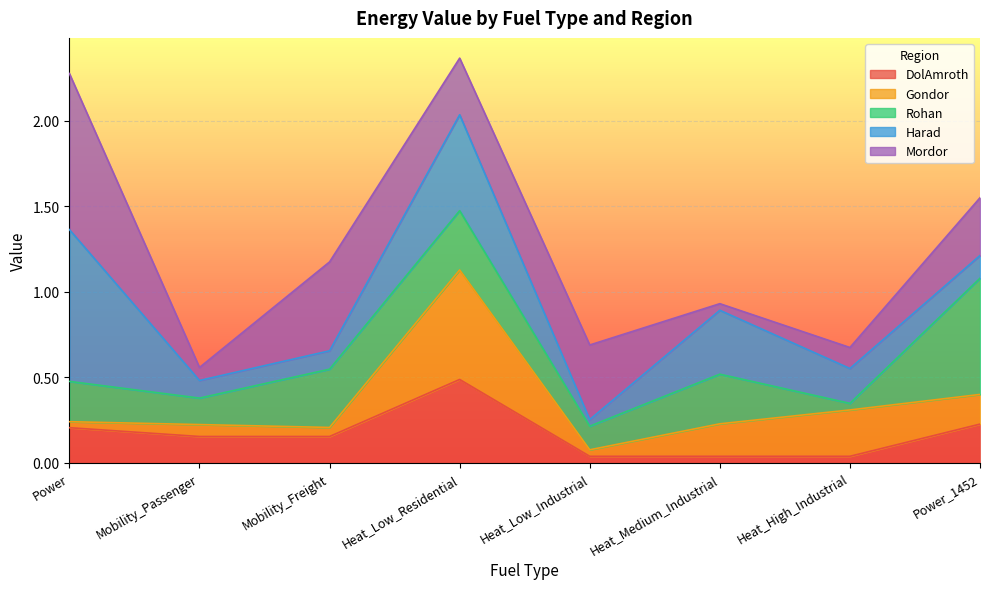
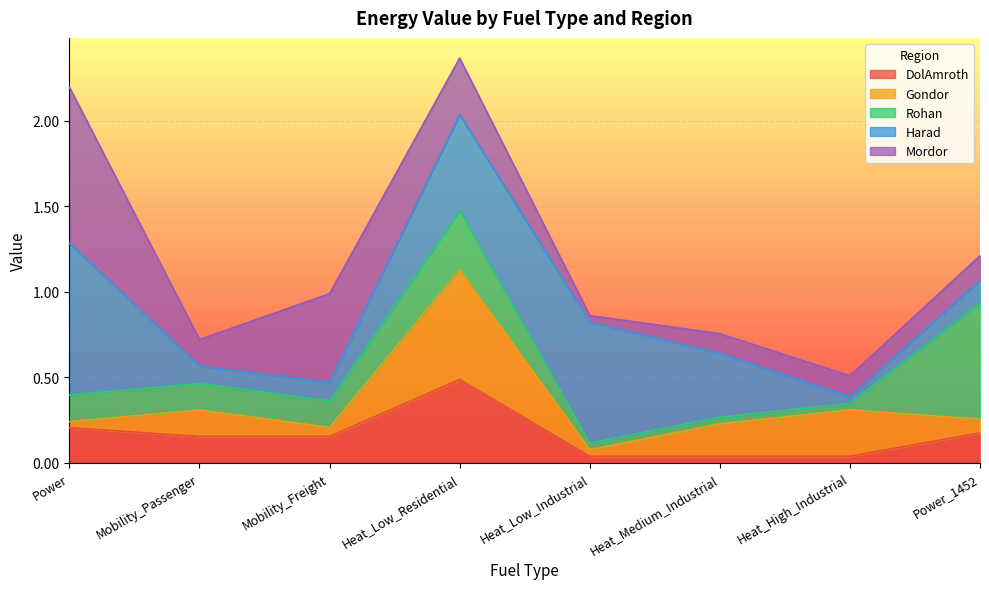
Rohan, Power: 0.24 -> 0.16
Gondor, Mobility_Passenger: 0.07 -> 0.15
Mordor, Mobility_Passenger: 0.08 -> 0.15
Rohan, Mobility_Freight: 0.34 -> 0.15
Rohan, Heat_Low_Industrial: 0.14 -> 0.04
Harad, Heat_Low_Industrial: 0.04 -> 0.71
Mordor, Heat_Low_Industrial: 0.44 -> 0.04
Rohan, Heat_Medium_Industrial: 0.29 -> 0.04
Mordor, Heat_Medium_Industrial: 0.04 -> 0.12
Harad, Heat_High_Industrial: 0.20 -> 0.04
DolAmroth, Power_1452: 0.23 -> 0.18
Gondor, Power_1452: 0.17 -> 0.08
Mordor, Power_1452: 0.34 -> 0.14
